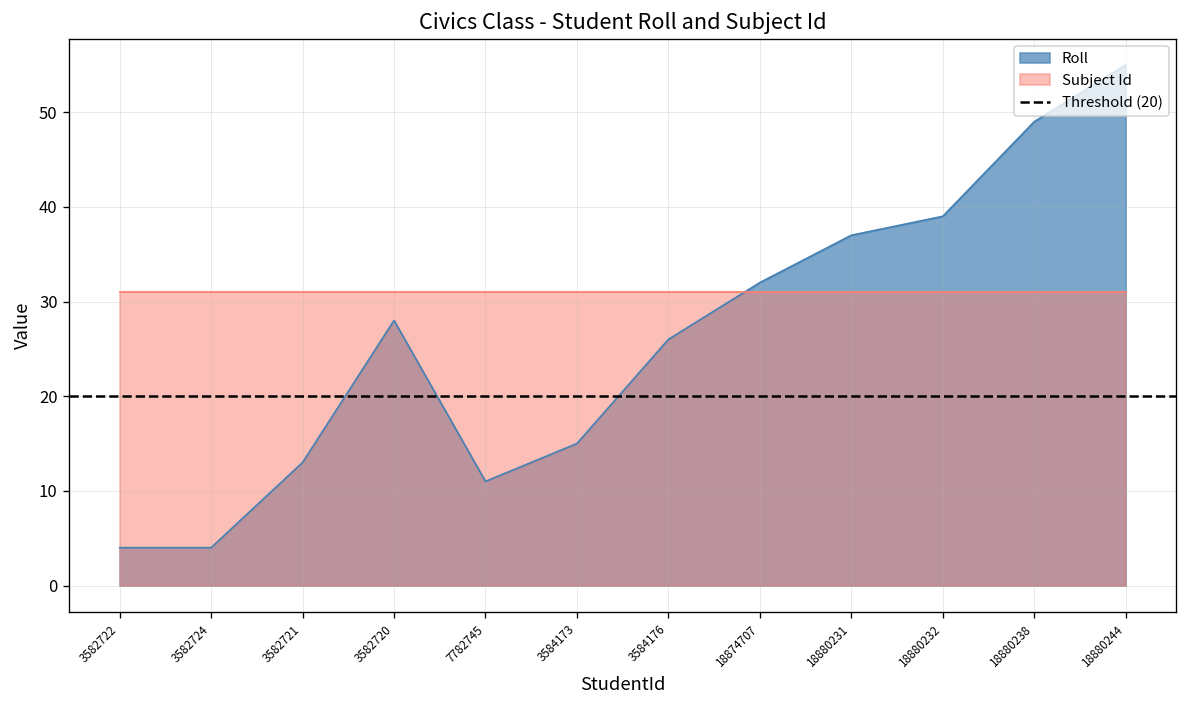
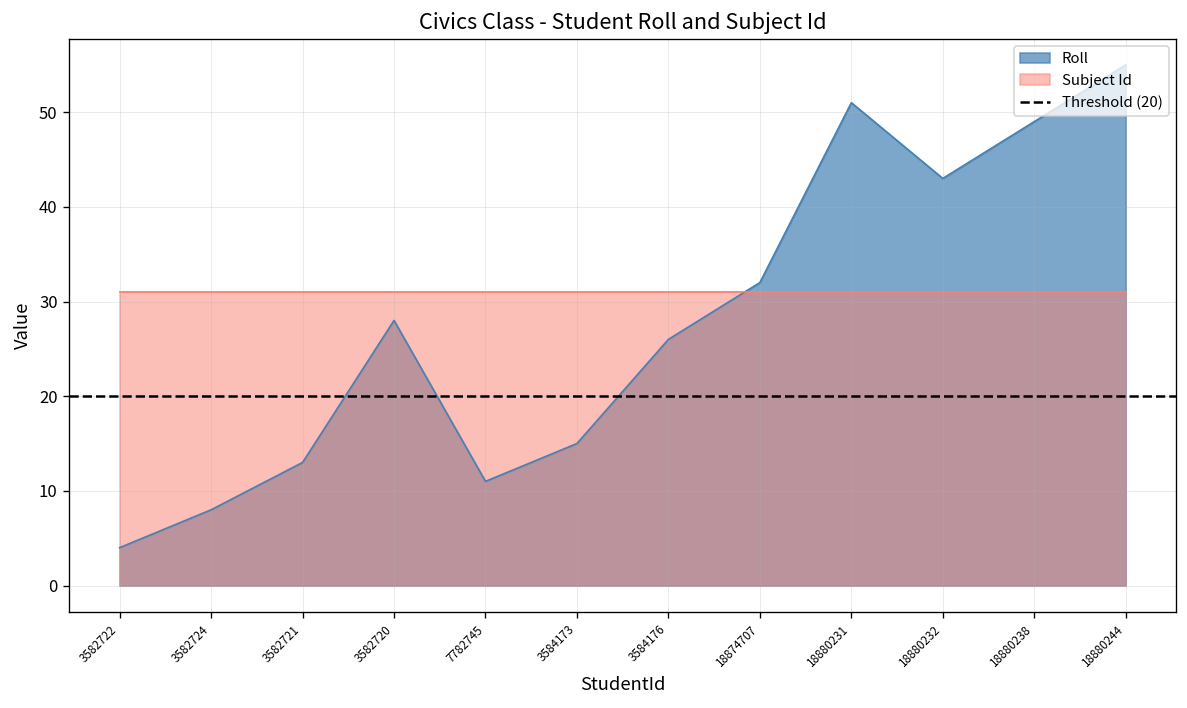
Roll, 3582724: 4 -> 8
Roll, 18880231: 37 -> 51
Roll, 18880232: 39 -> 43
